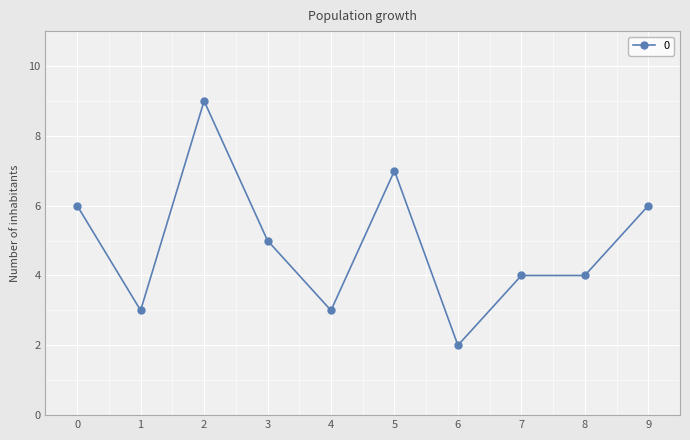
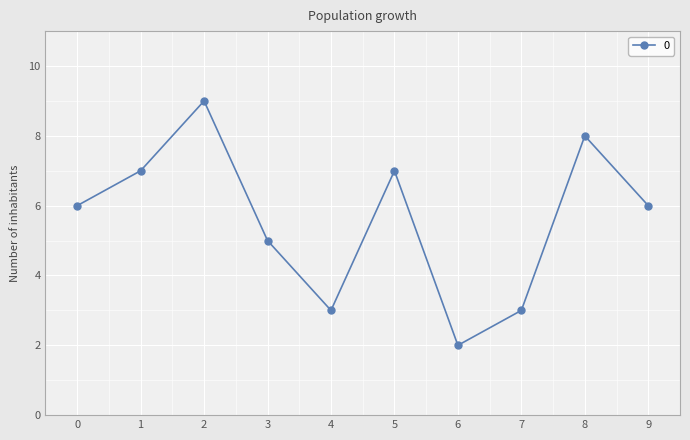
1: 3 -> 7
7: 4 -> 3
8: 4 -> 8
